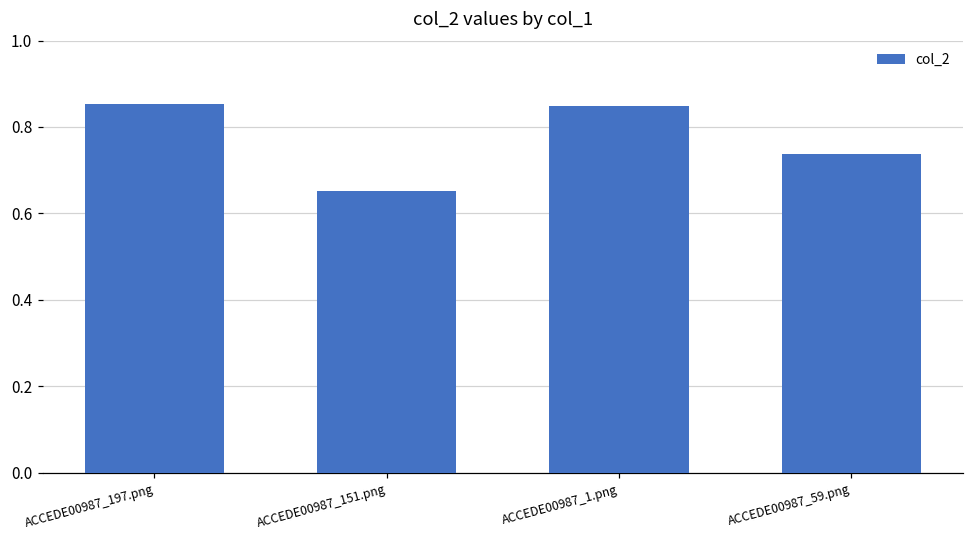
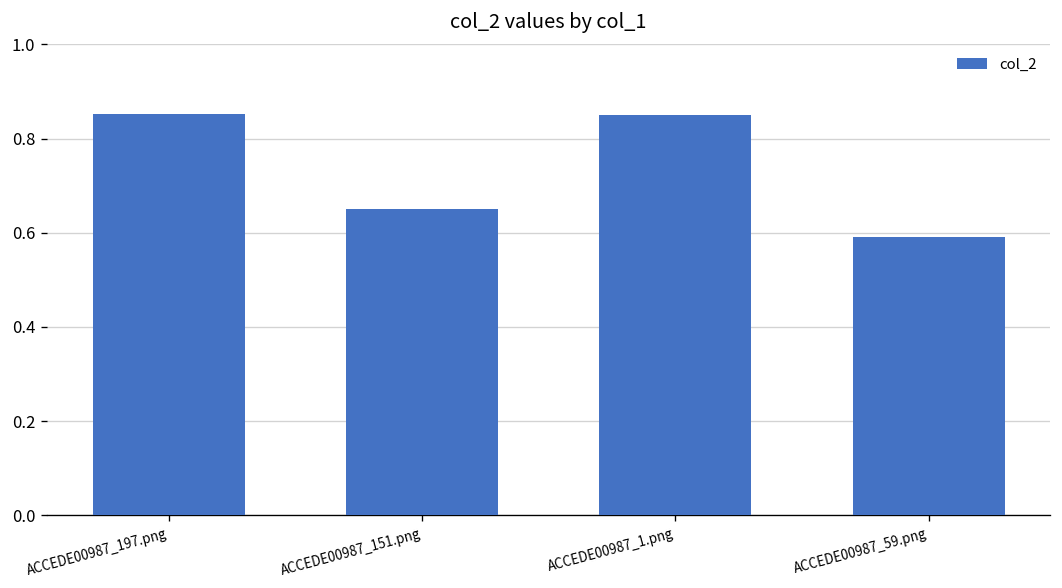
ACCEDE00987_59.png: 0.74 -> 0.59
